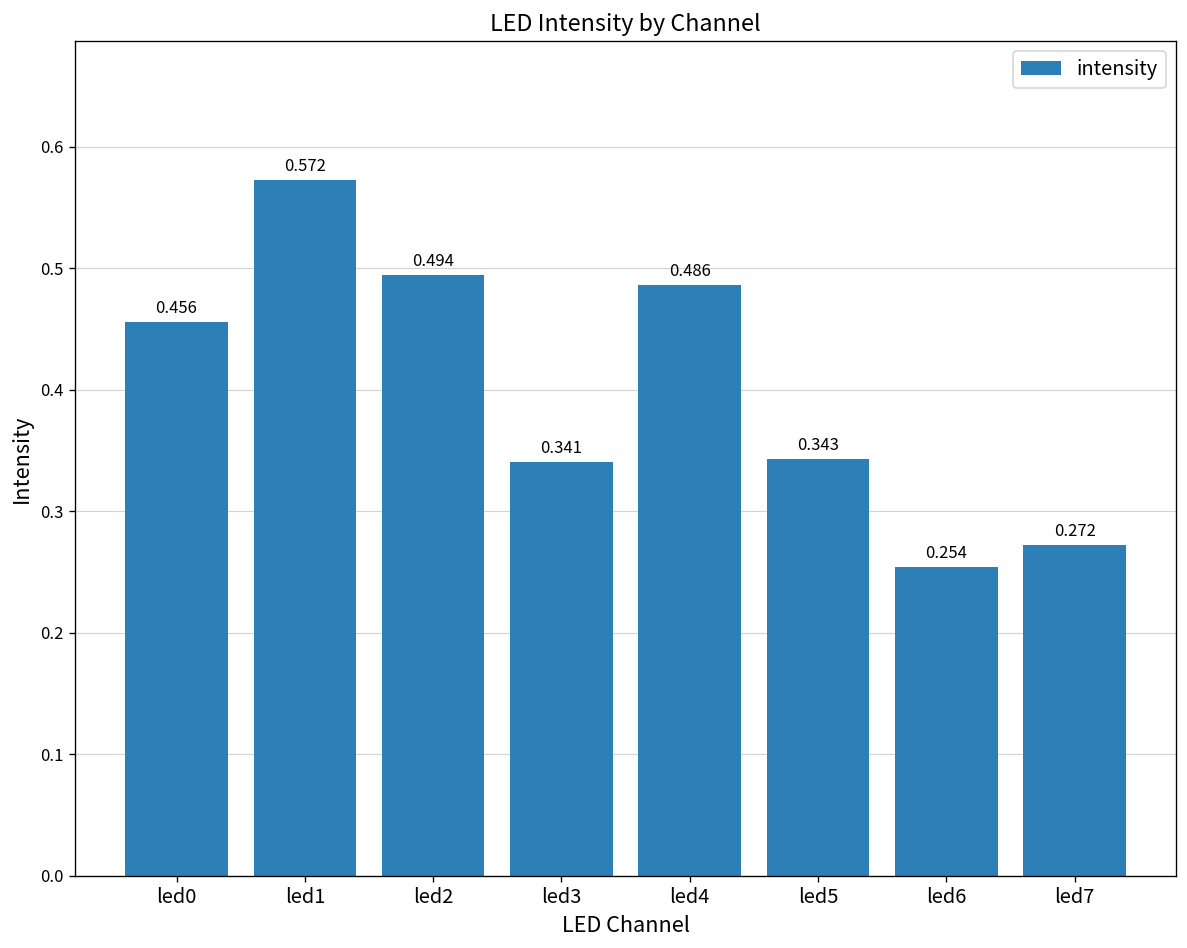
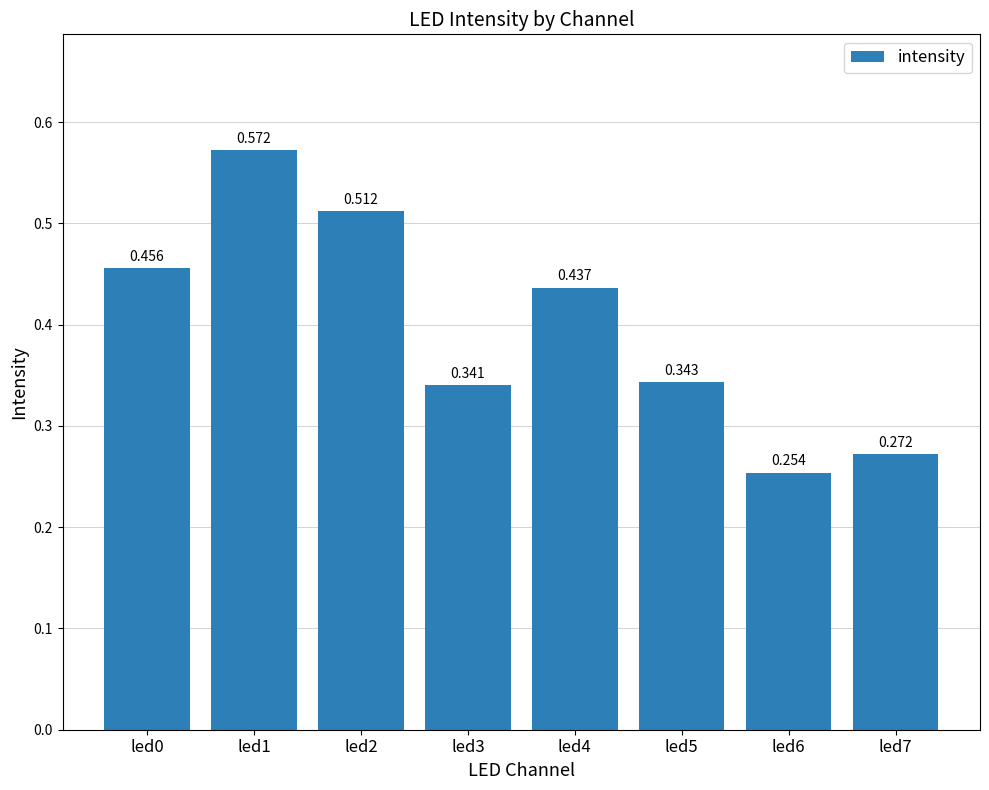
led2: 0.494 -> 0.512
led4: 0.486 -> 0.437
